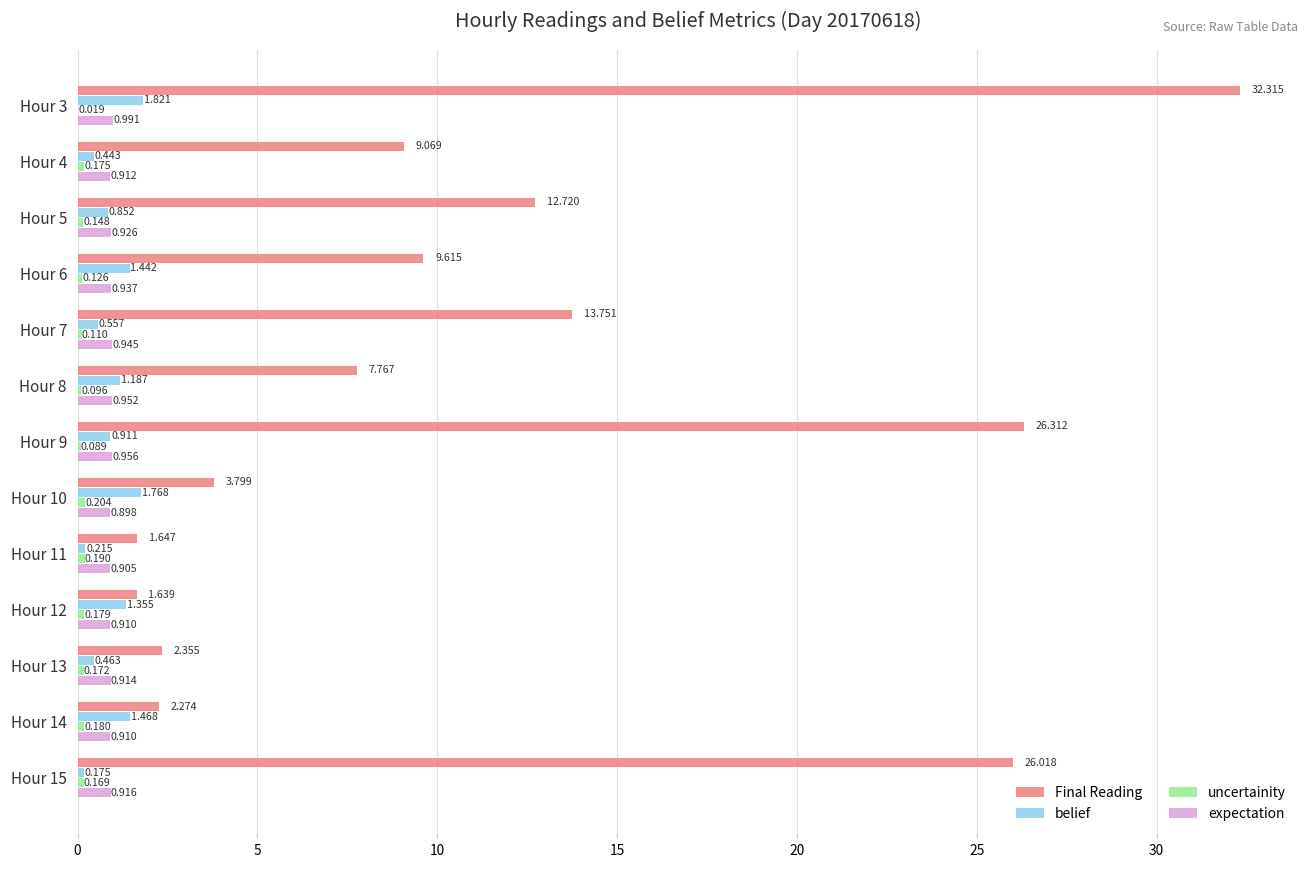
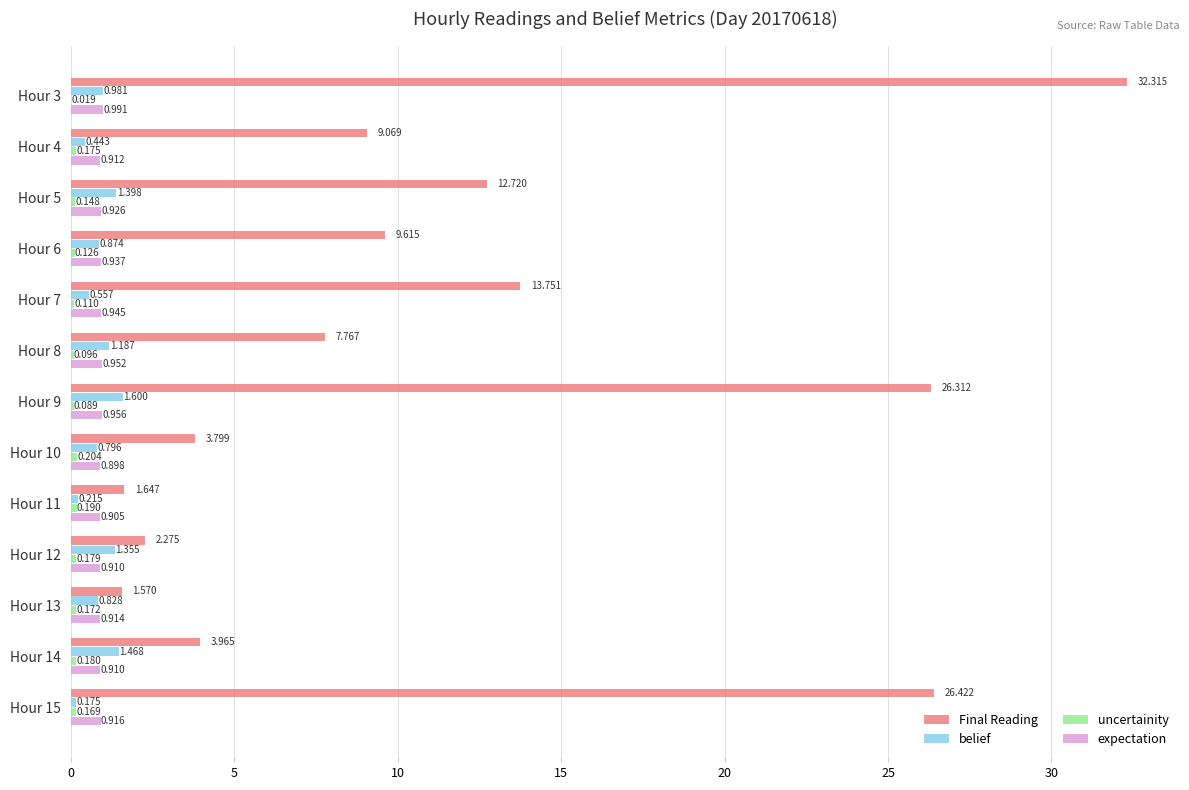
belief, Hour 3: 1.821 -> 0.981
belief, Hour 5: 0.852 -> 1.398
belief, Hour 6: 1.442 -> 0.874
belief, Hour 9: 0.911 -> 1.600
belief, Hour 10: 1.768 -> 0.796
Final Reading, Hour 12: 1.639 -> 2.275
Final Reading, Hour 13: 2.355 -> 1.570
belief, Hour 13: 0.463 -> 0.828
Final Reading, Hour 14: 2.274 -> 3.965
Final Reading, Hour 15: 26.018 -> 26.422
